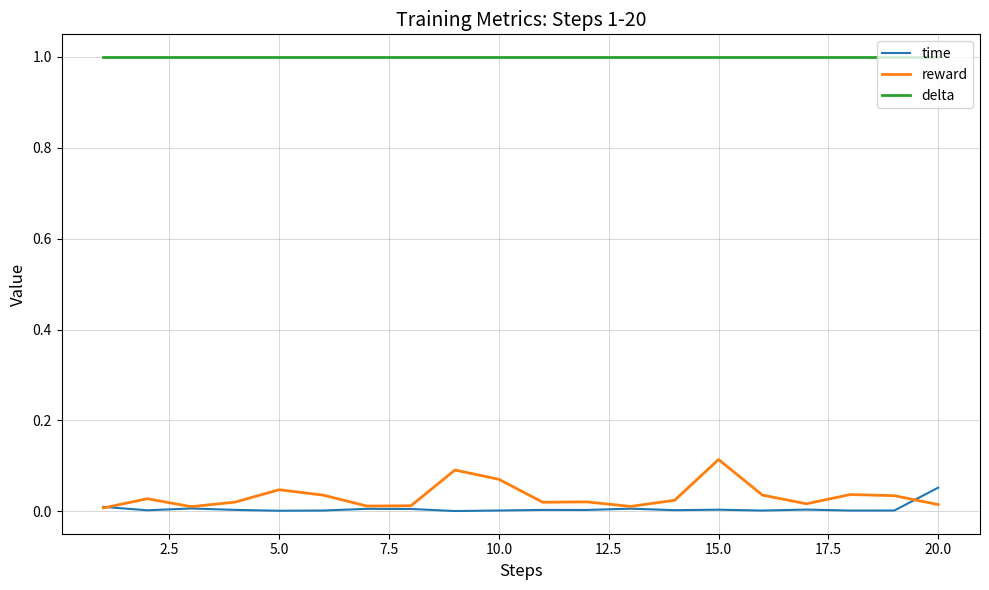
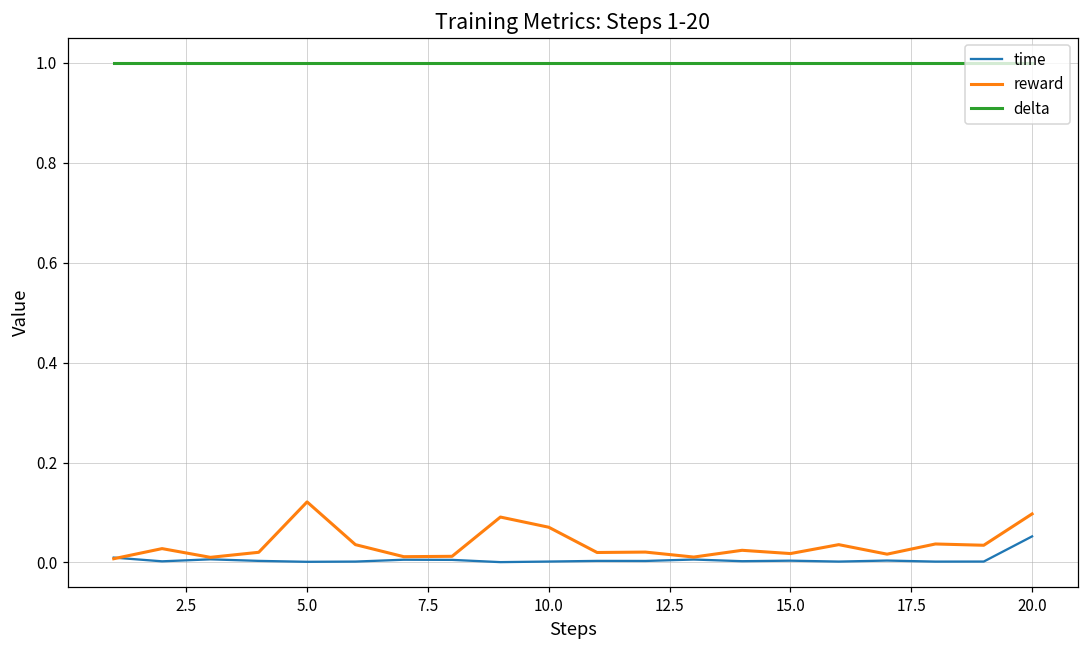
reward, 5.0: 0.05 -> 0.12
reward, 15.0: 0.11 -> 0.02
reward, 20.0: 0.01 -> 0.10
